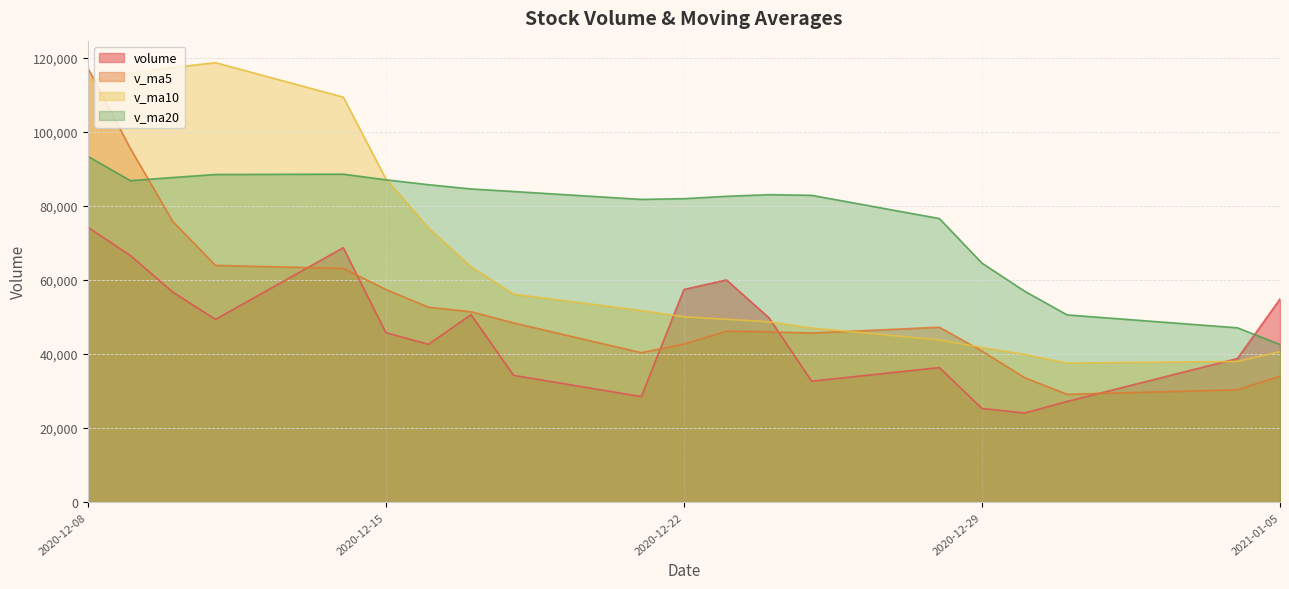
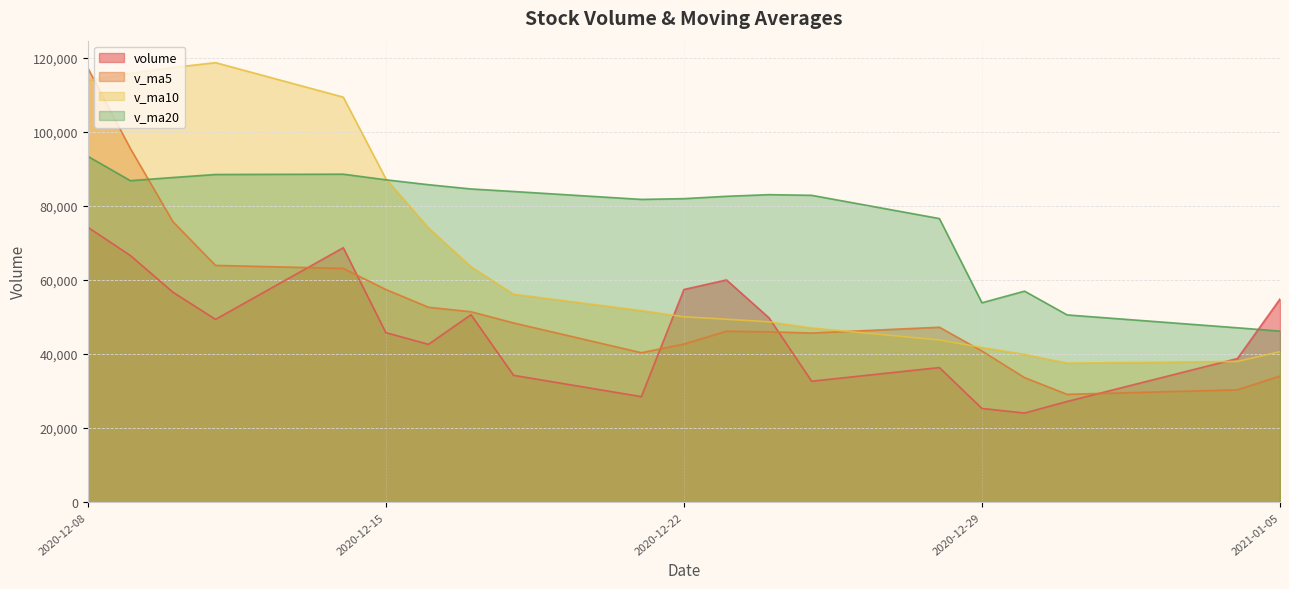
v_ma20, 2020-12-29: 65,000 -> 54,000
v_ma20, 2021-01-05: 43,000 -> 46,000
